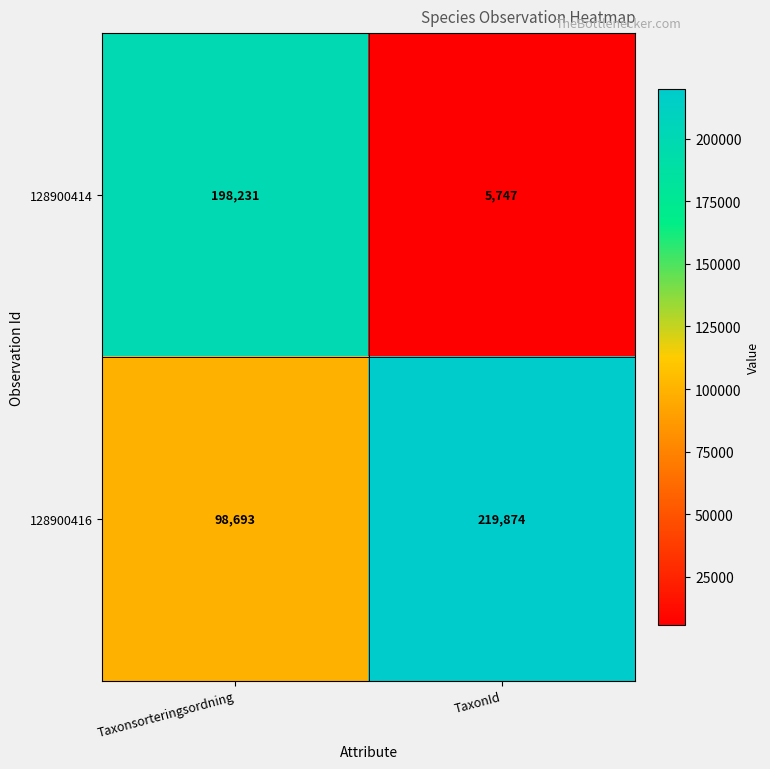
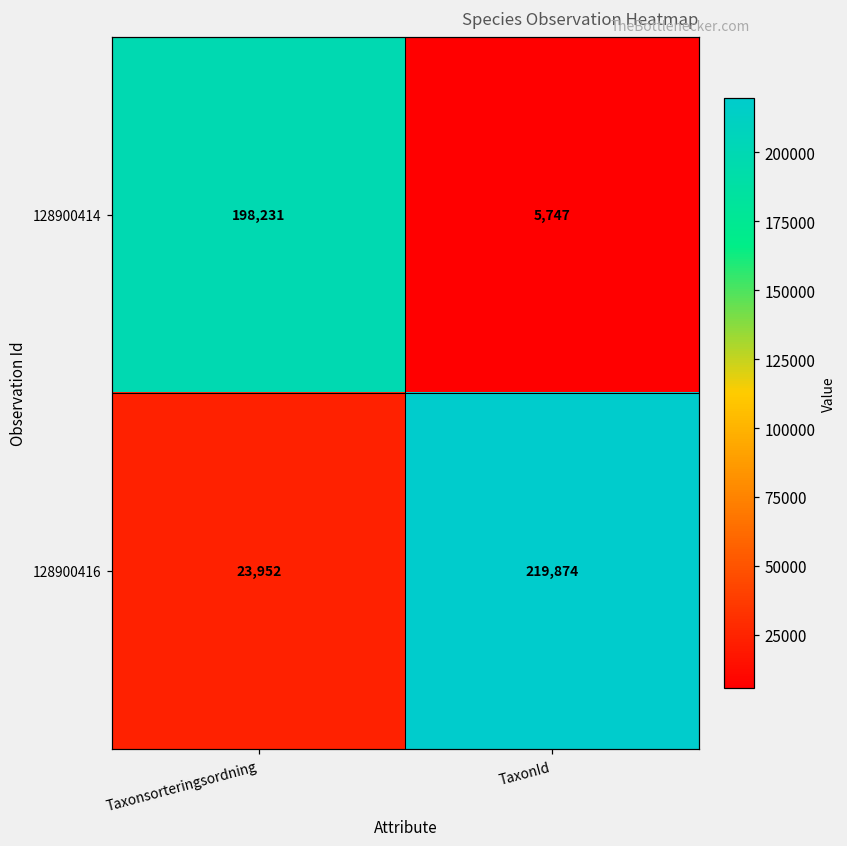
128900416, Taxonsorteringsordning: 98,693 -> 23,952
